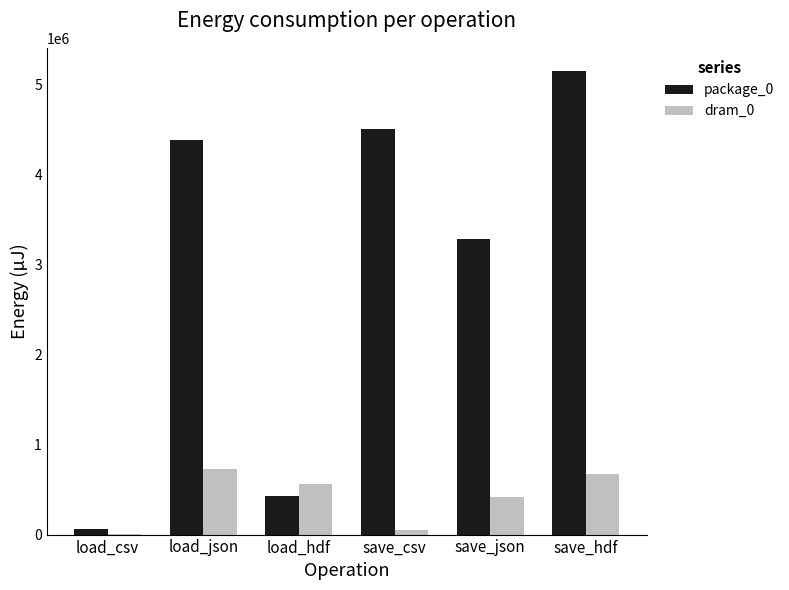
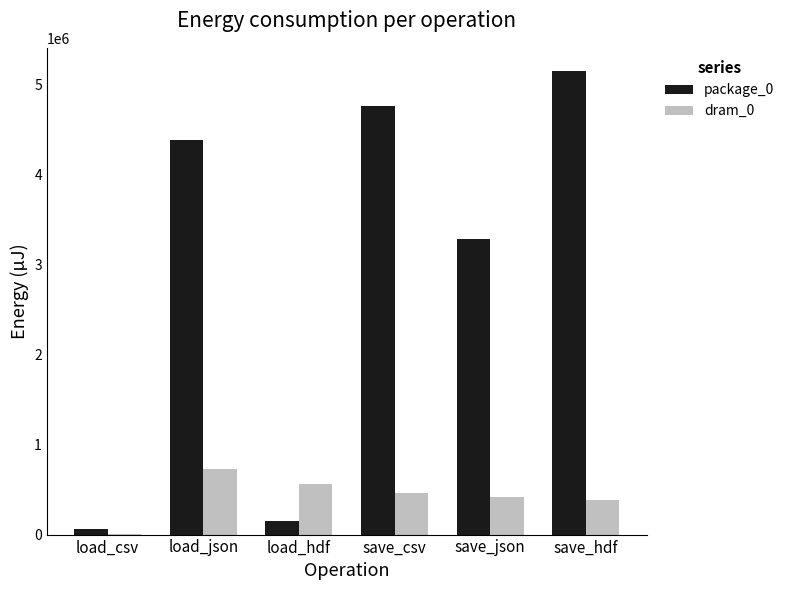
package_0, load_hdf: 400000 -> 200000
package_0, save_csv: 4500000 -> 4800000
dram_0, save_csv: 0 -> 500000
dram_0, save_hdf: 700000 -> 400000
